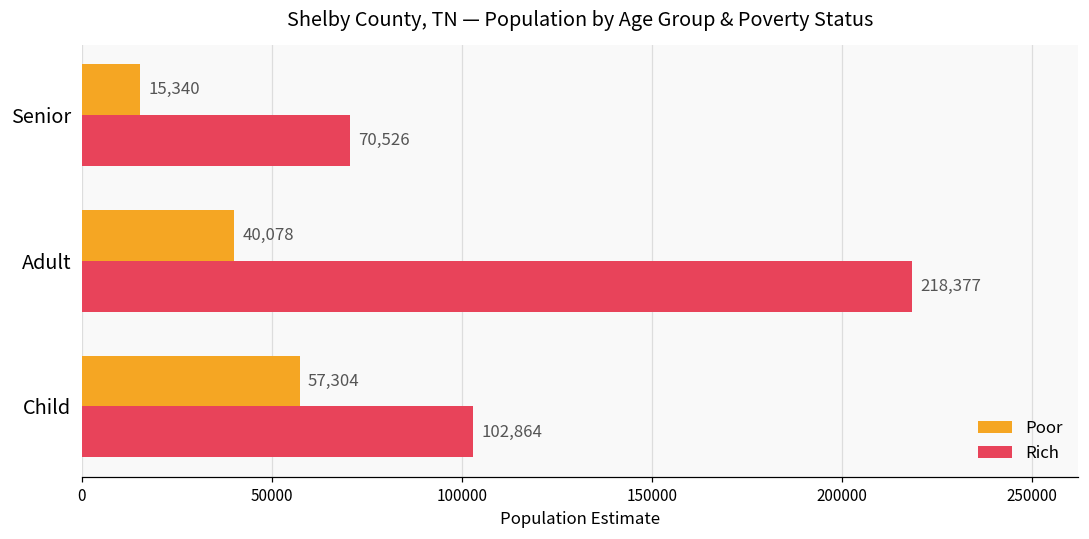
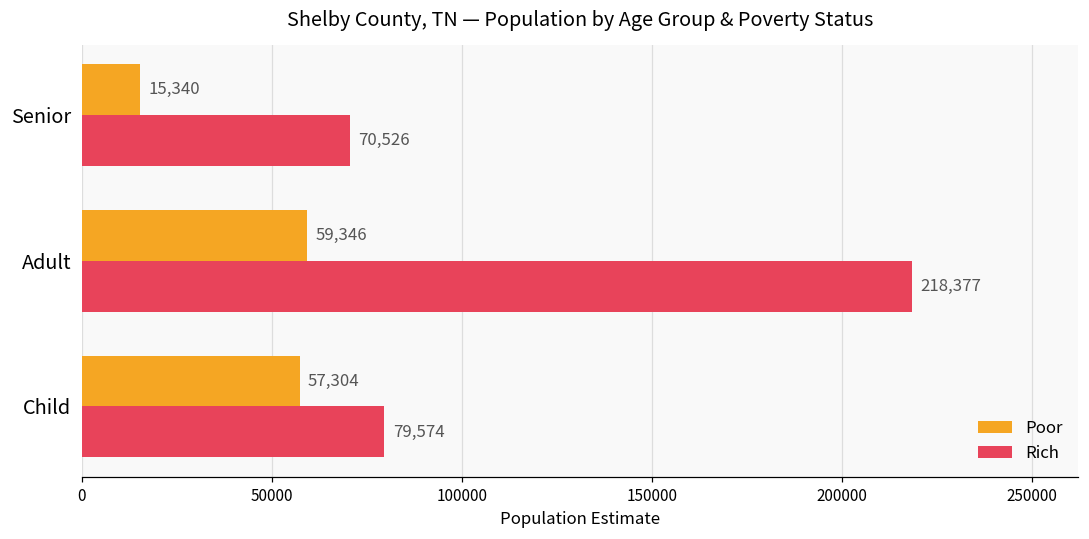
Poor, Adult: 40,078 -> 59,346
Rich, Child: 102,864 -> 79,574
